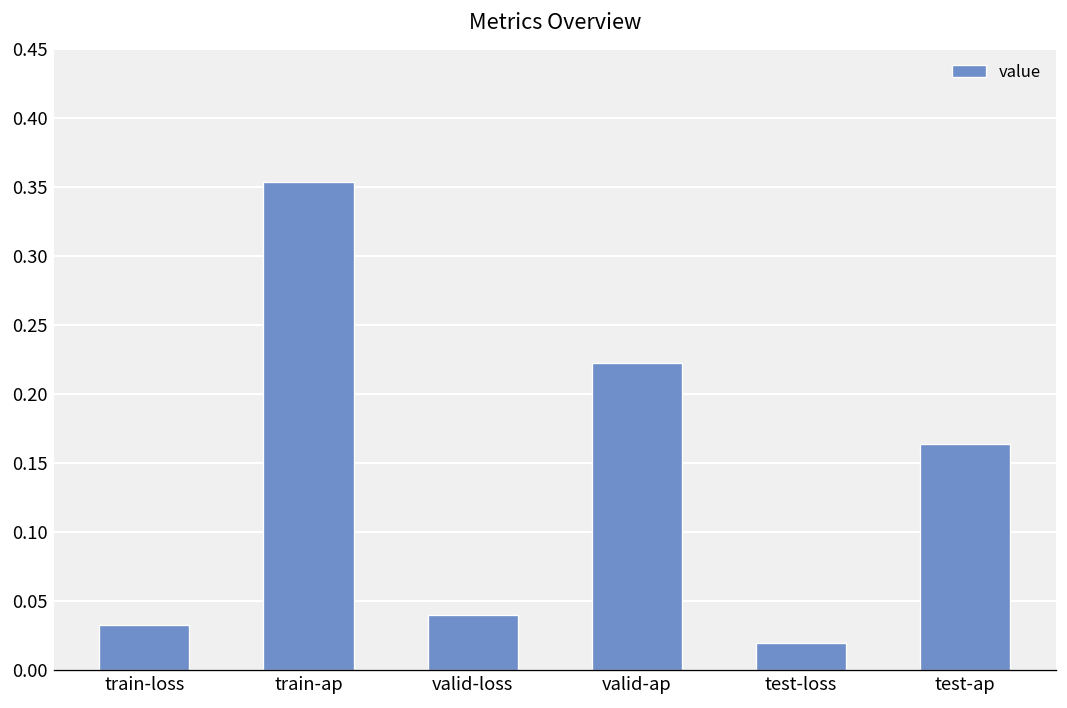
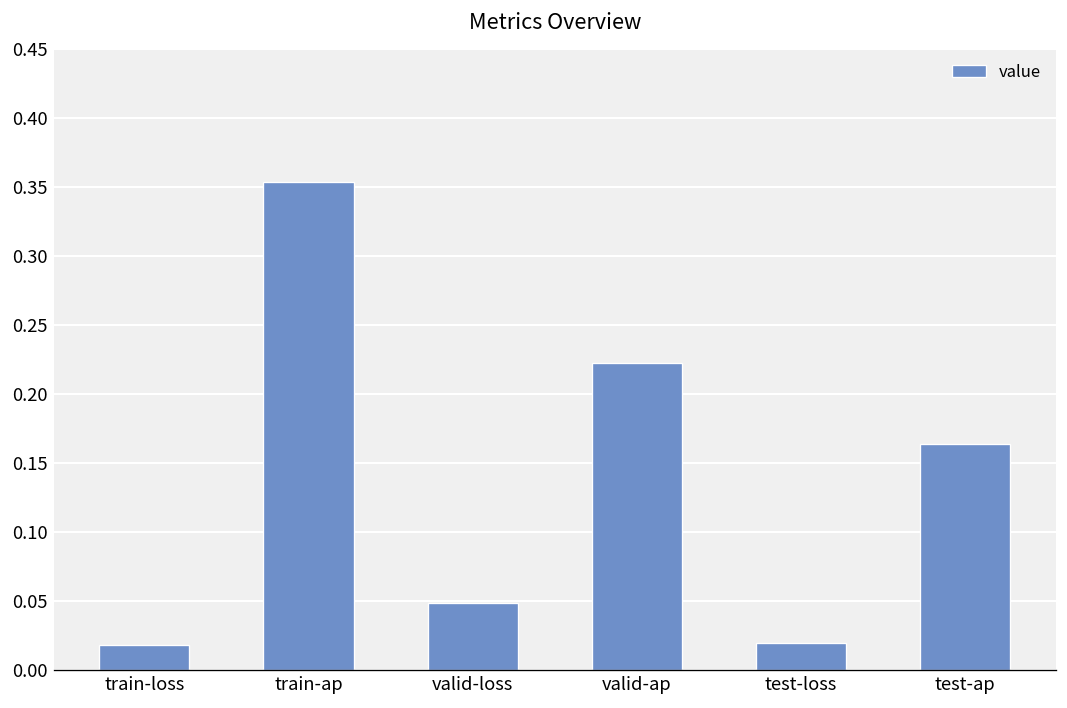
train-loss: 0.032 -> 0.018
valid-loss: 0.040 -> 0.048
